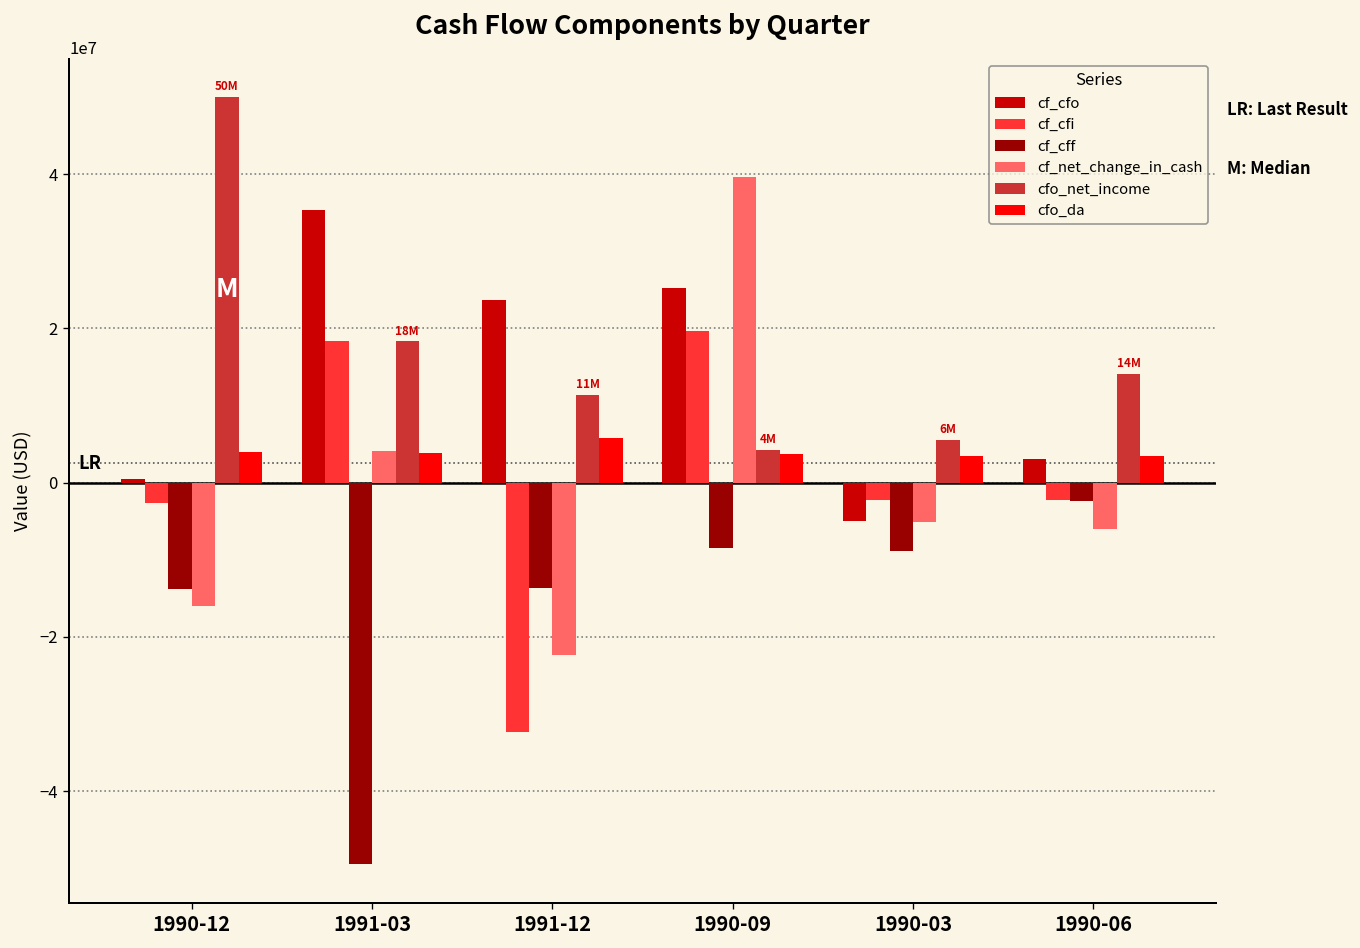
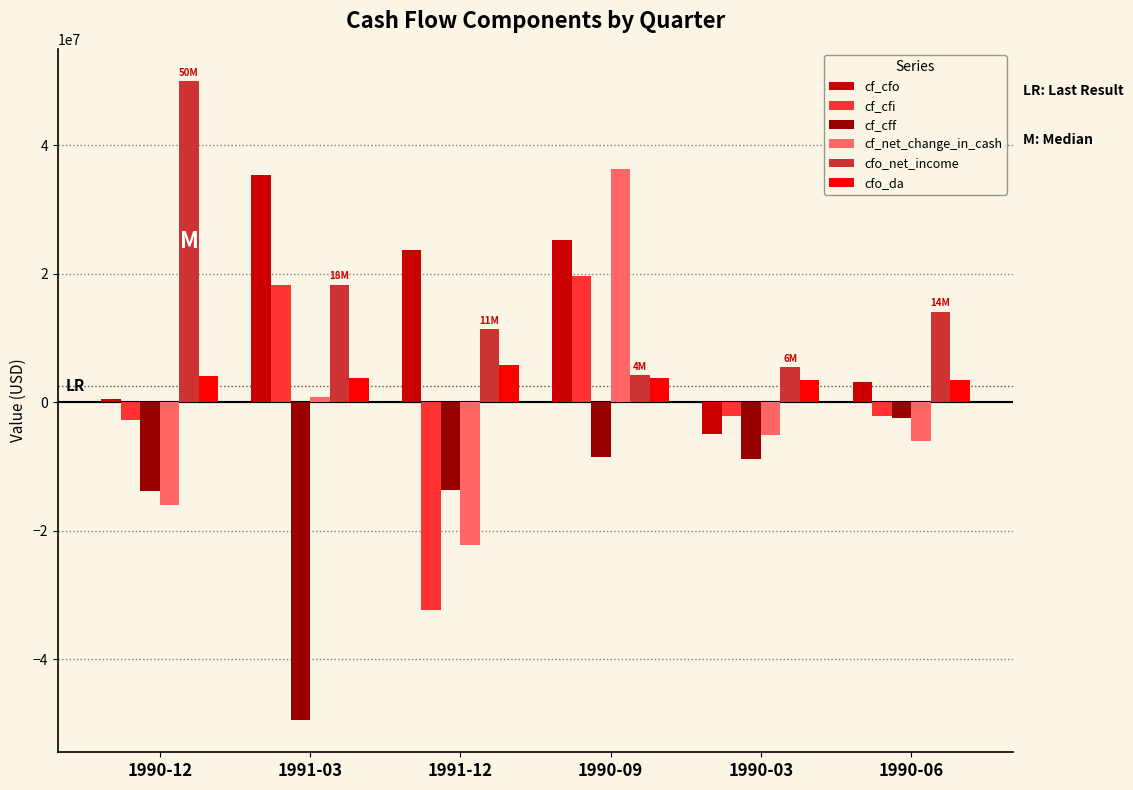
cf_net_change_in_cash, 1991-03: 4000000 -> 1000000
cf_net_change_in_cash, 1990-09: 40000000 -> 36000000
